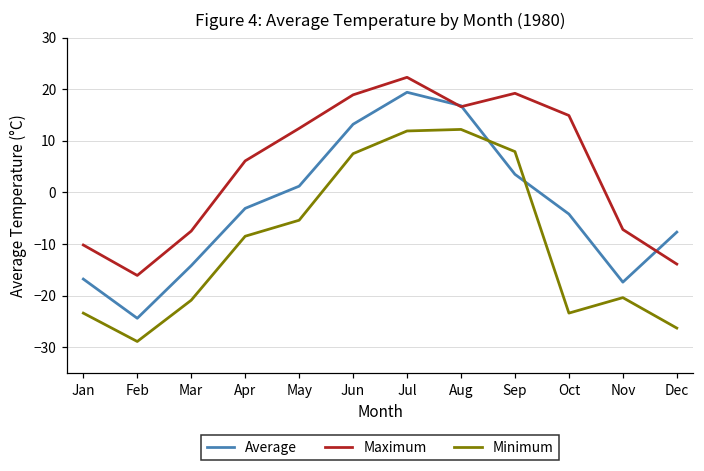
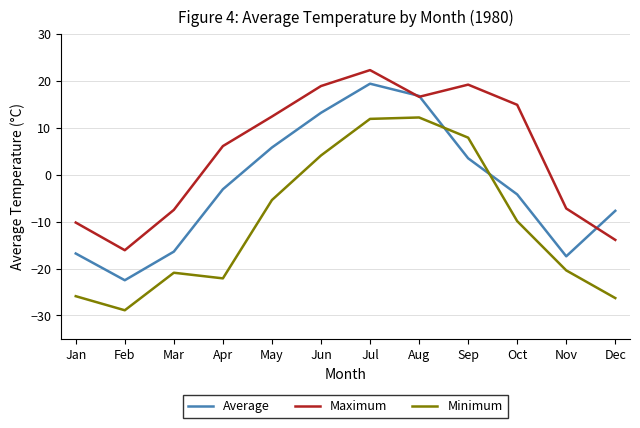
Minimum, Jan: -23 -> -26
Average, Feb: -24 -> -23
Average, Mar: -14 -> -16
Minimum, Apr: -9 -> -22
Average, May: 1 -> 6
Minimum, Jun: 8 -> 4
Minimum, Oct: -23 -> -10
